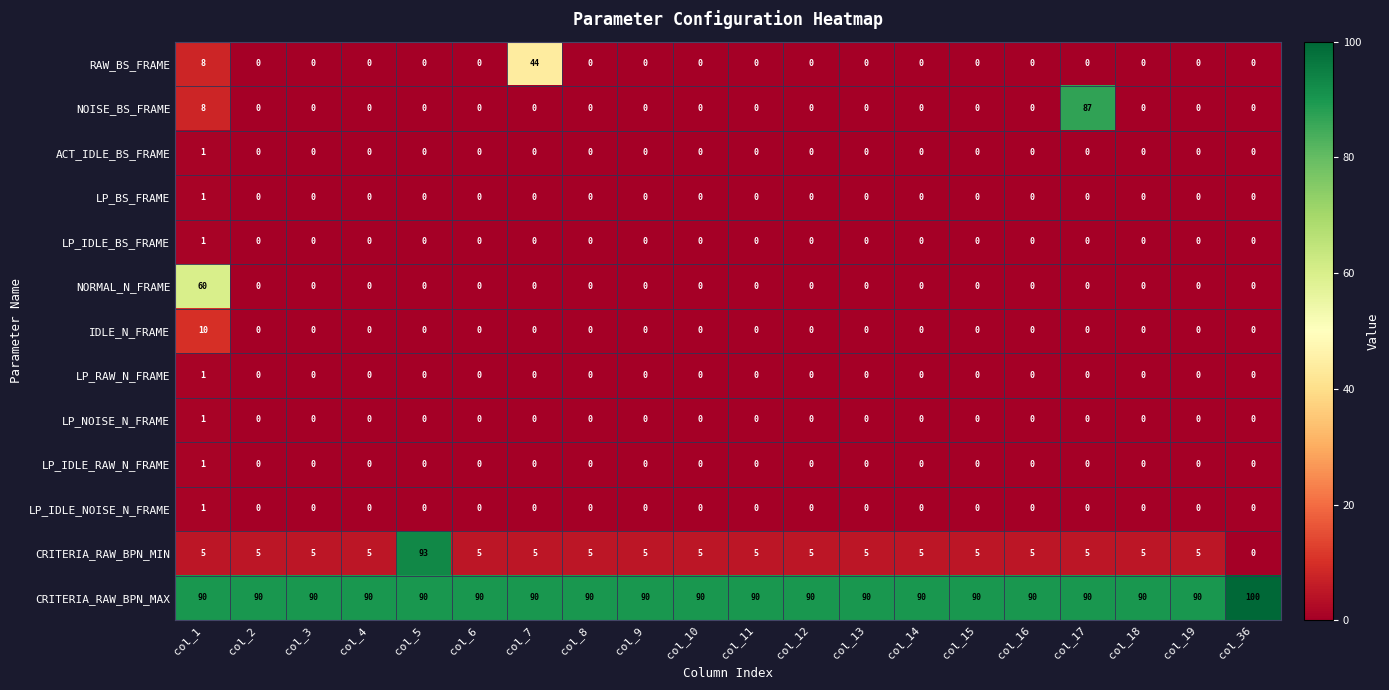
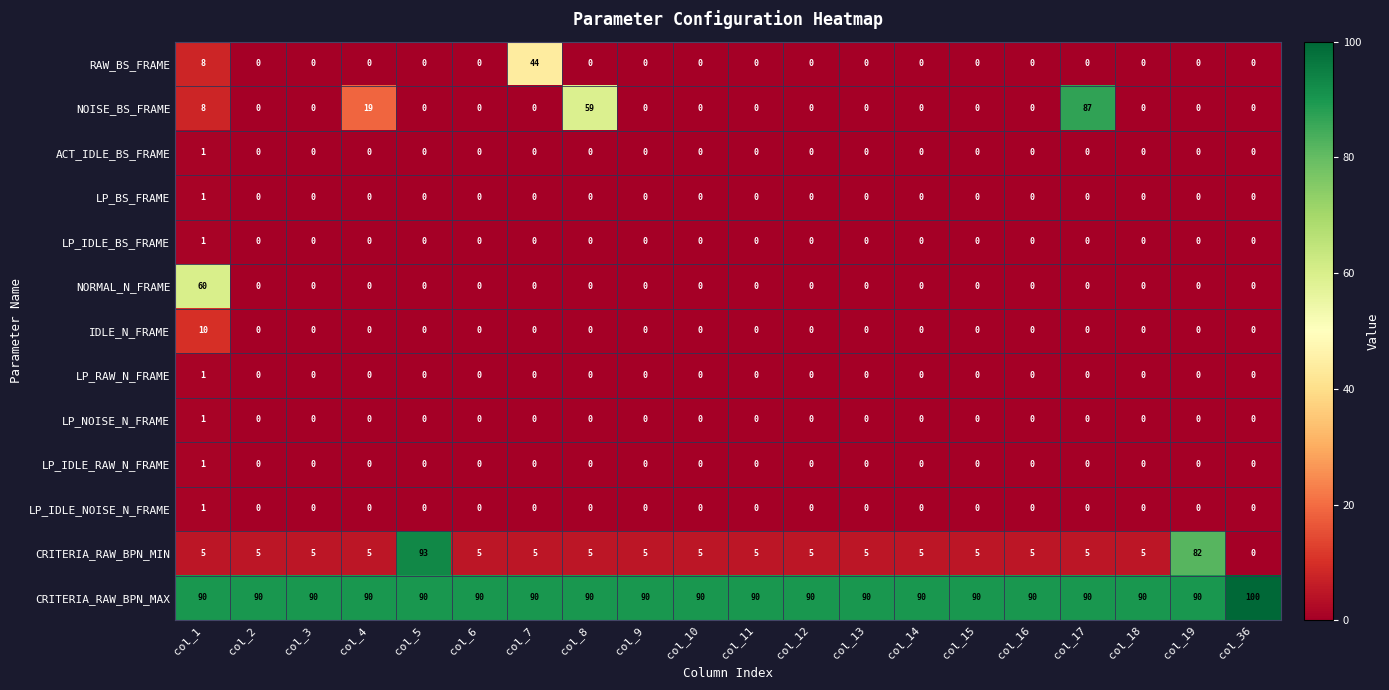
NOISE_BS_FRAME, col_4: 0 -> 19
NOISE_BS_FRAME, col_8: 0 -> 59
CRITERIA_RAW_BPN_MIN, col_19: 5 -> 82
